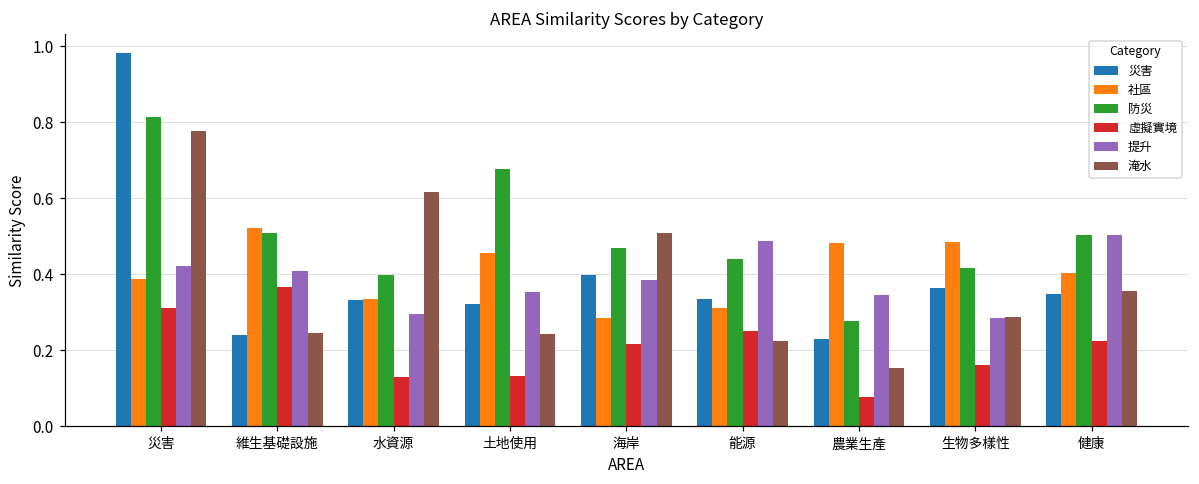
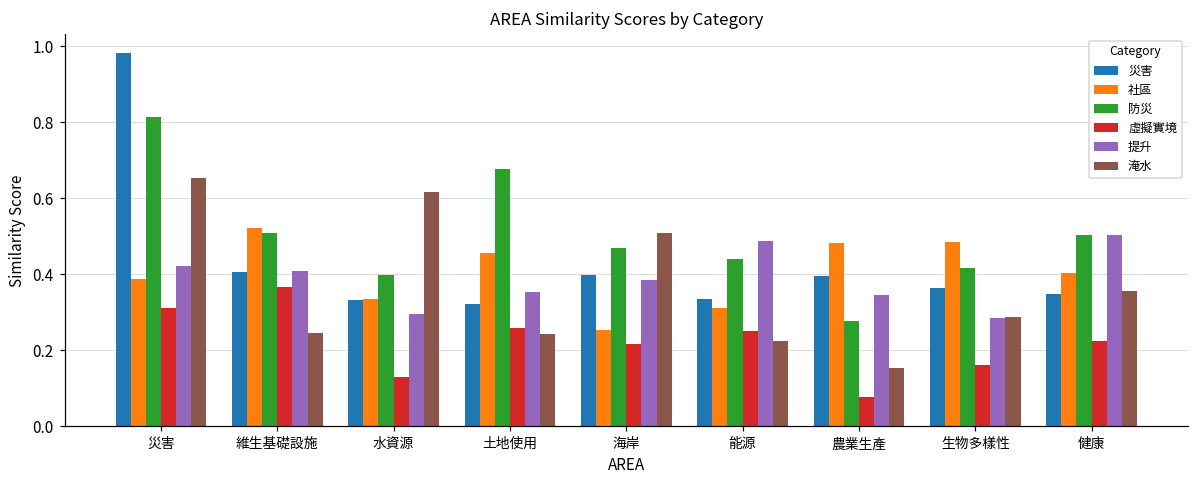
淹水, 災害: 0.78 -> 0.65
災害, 維生基礎設施: 0.24 -> 0.41
虛擬實境, 土地使用: 0.13 -> 0.26
社區, 海岸: 0.29 -> 0.25
災害, 農業生產: 0.23 -> 0.40
